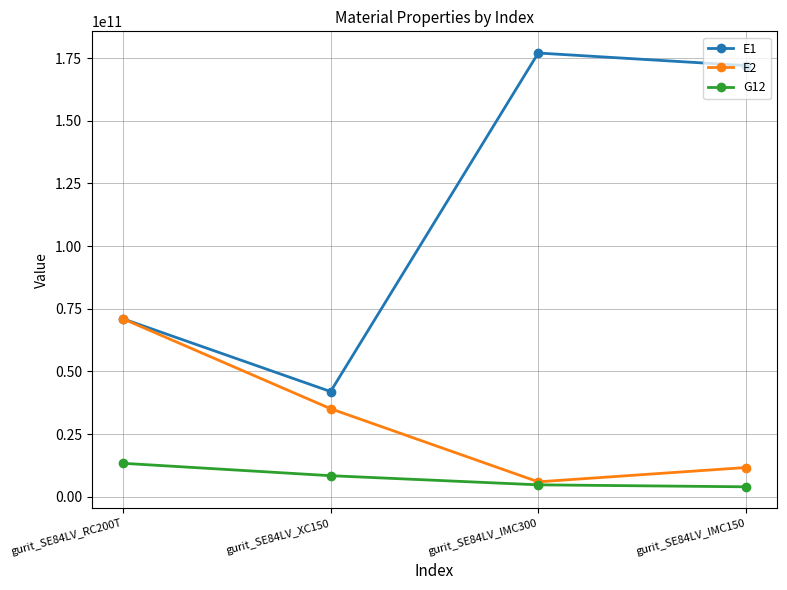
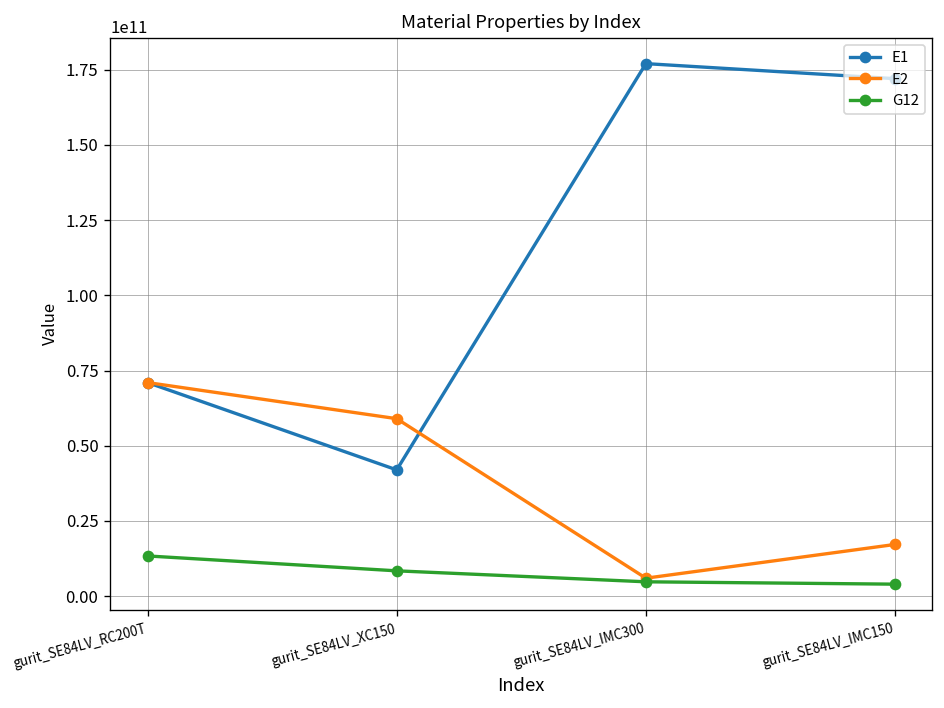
E2, gurit_SE84LV_XC150: 35000000000 -> 59000000000
E2, gurit_SE84LV_IMC150: 12000000000 -> 17000000000
